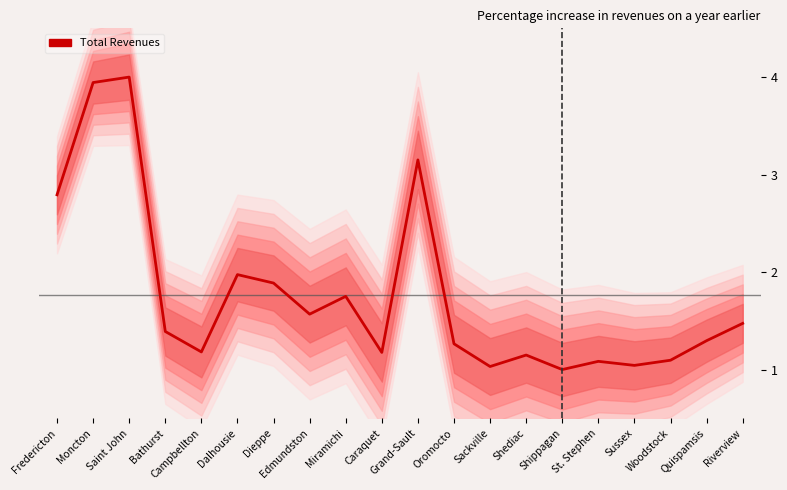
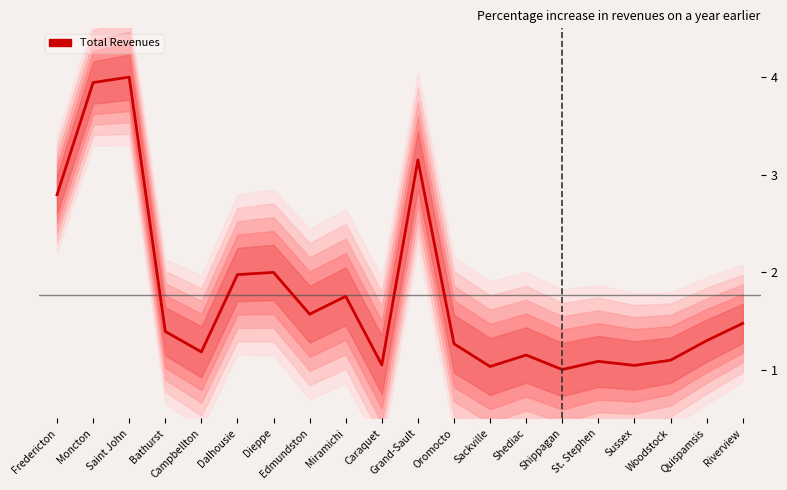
Total Revenues, Dieppe: 1.9 -> 2.0
Total Revenues, Caraquet: 1.2 -> 1.0
